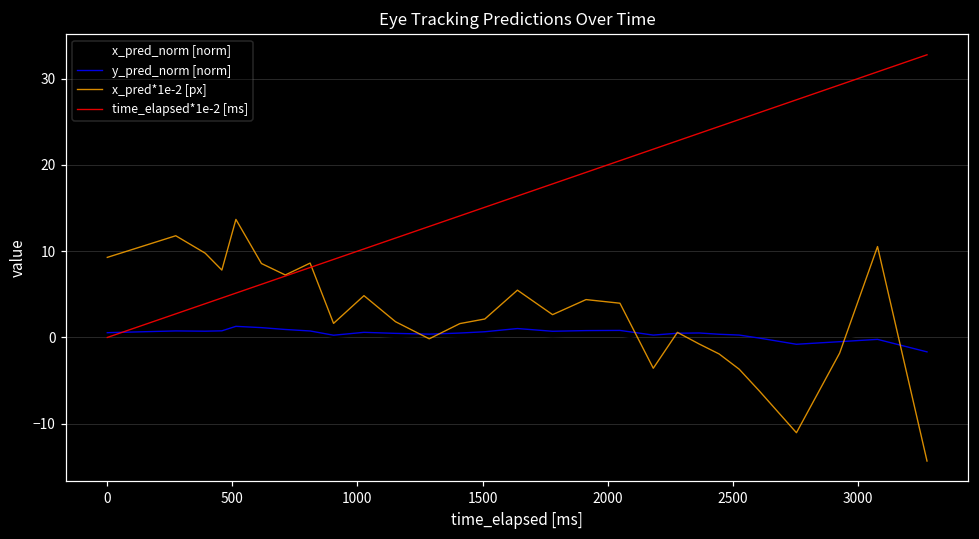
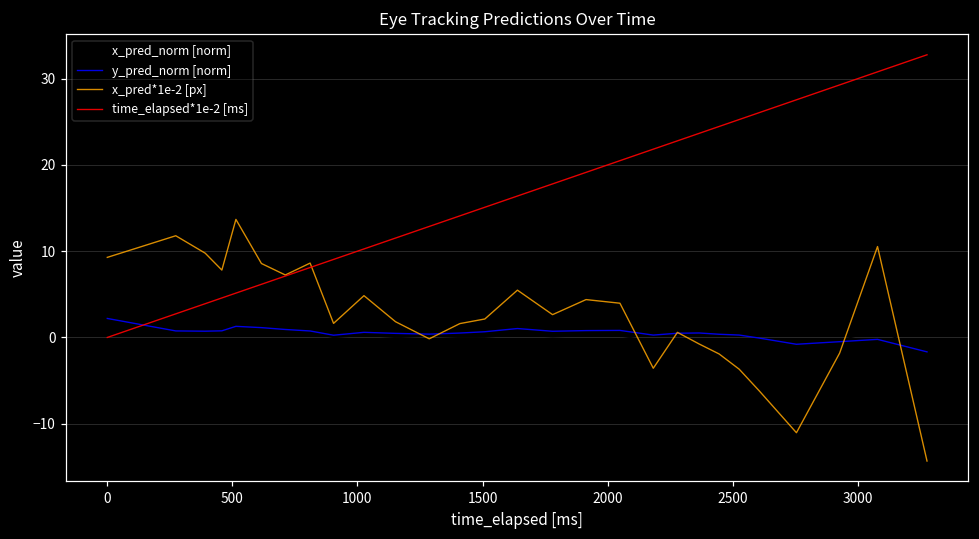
y_pred_norm [norm], 0: 1 -> 2
